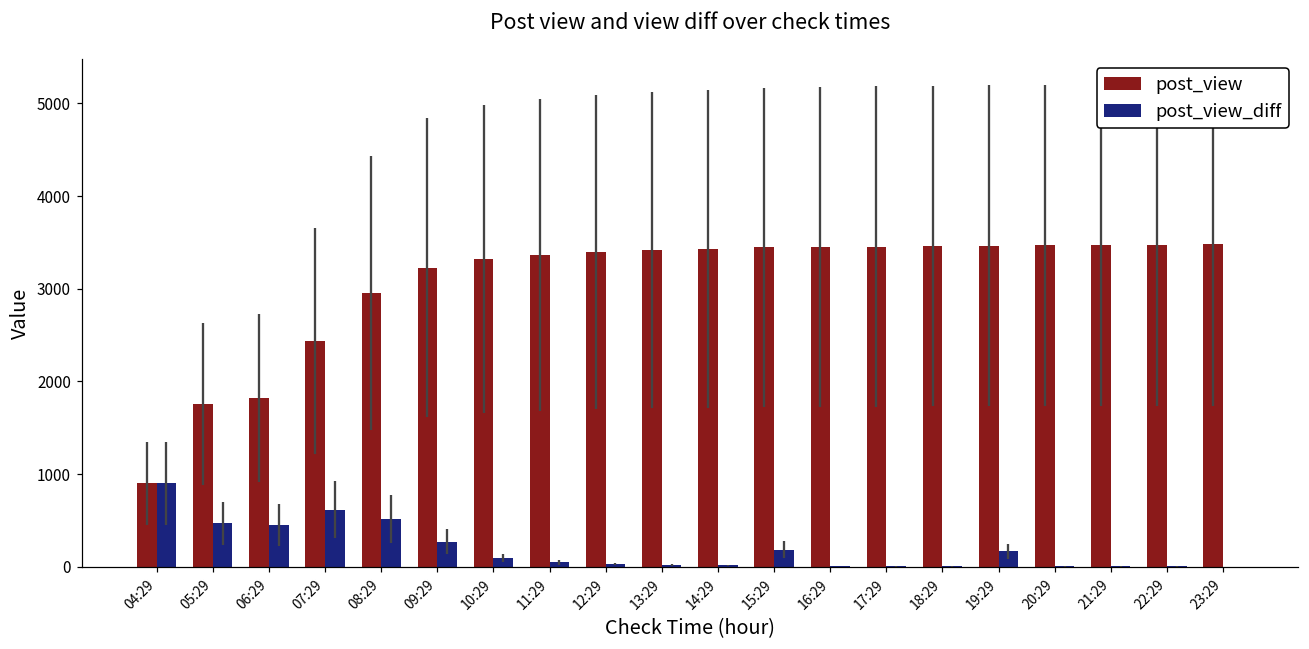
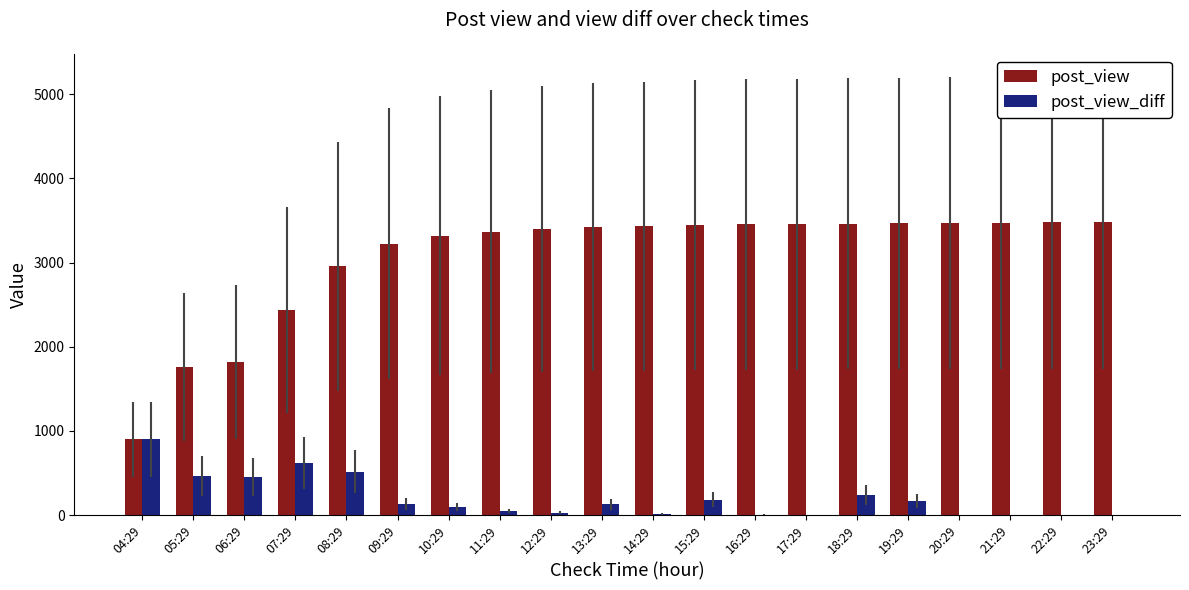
post_view_diff, 09:29: 300 -> 100
post_view_diff, 13:29: 0 -> 100
post_view_diff, 18:29: 0 -> 200
